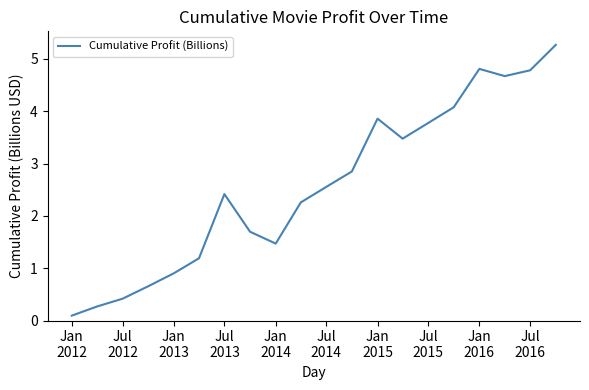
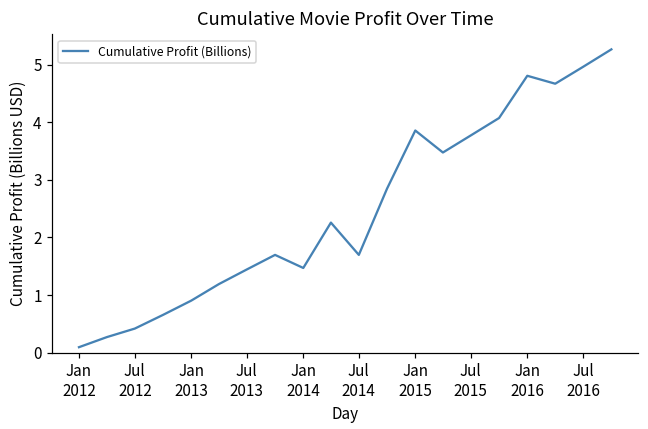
Jul 2013: 2.4 -> 1.4
Jul 2014: 2.6 -> 1.7
Jul 2016: 4.8 -> 5.0
